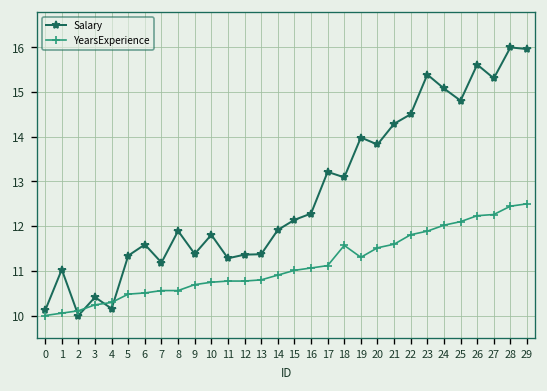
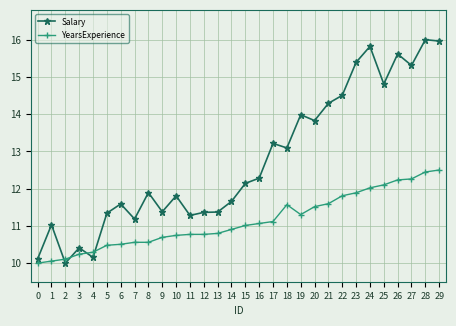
Salary, 14: 11.9 -> 11.7
Salary, 24: 15.1 -> 15.8
